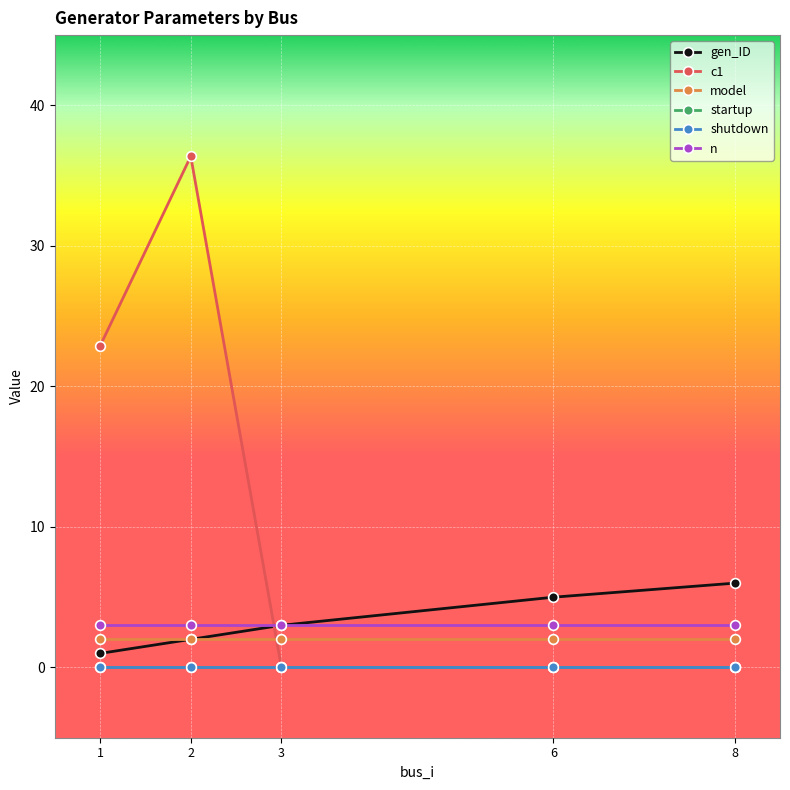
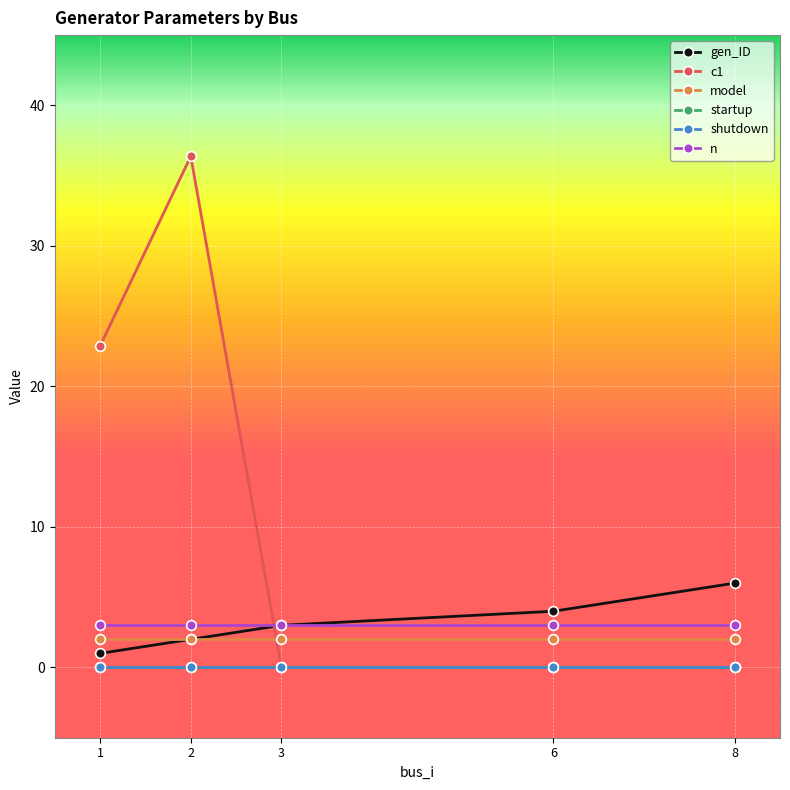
gen_ID, 6: 5 -> 4
